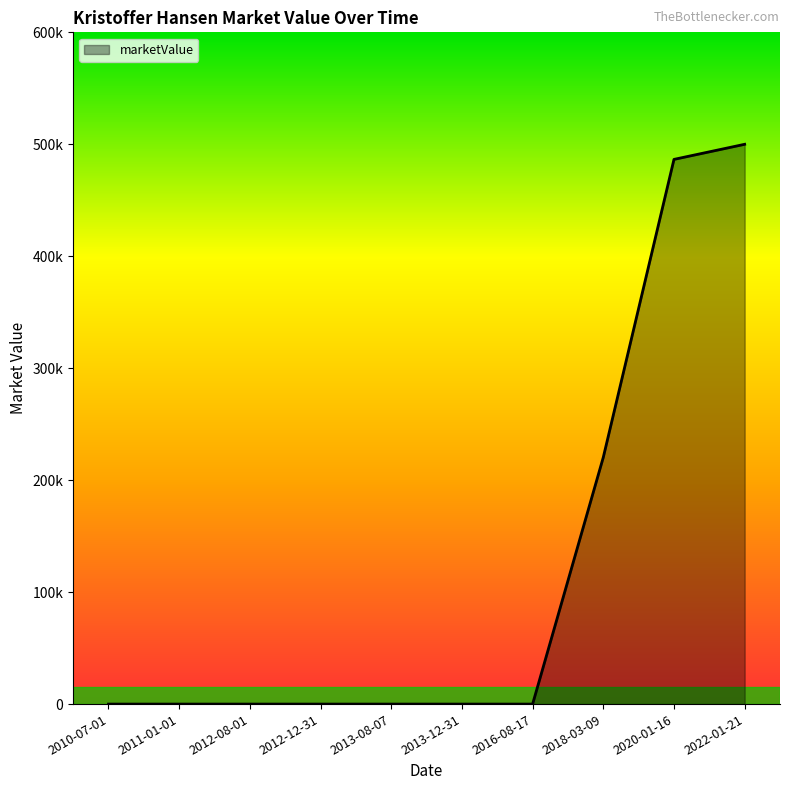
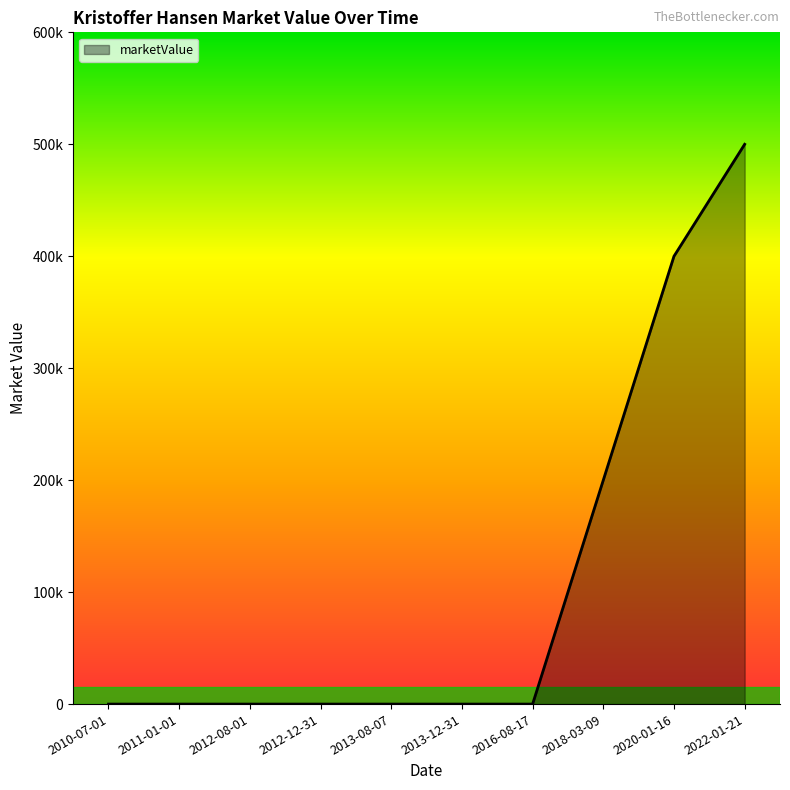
2018-03-09: 220000 -> 200000
2020-01-16: 487000 -> 400000
